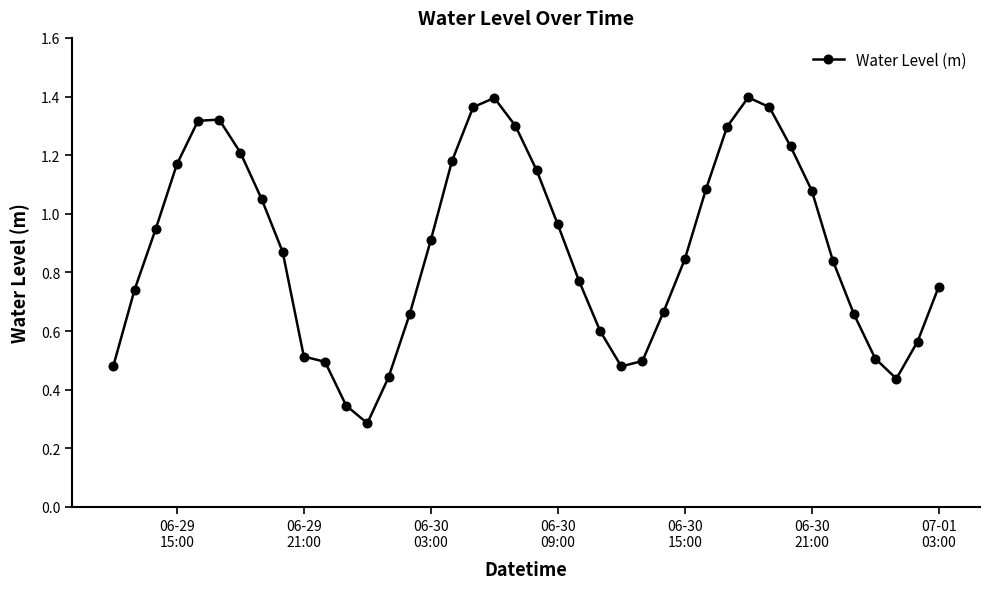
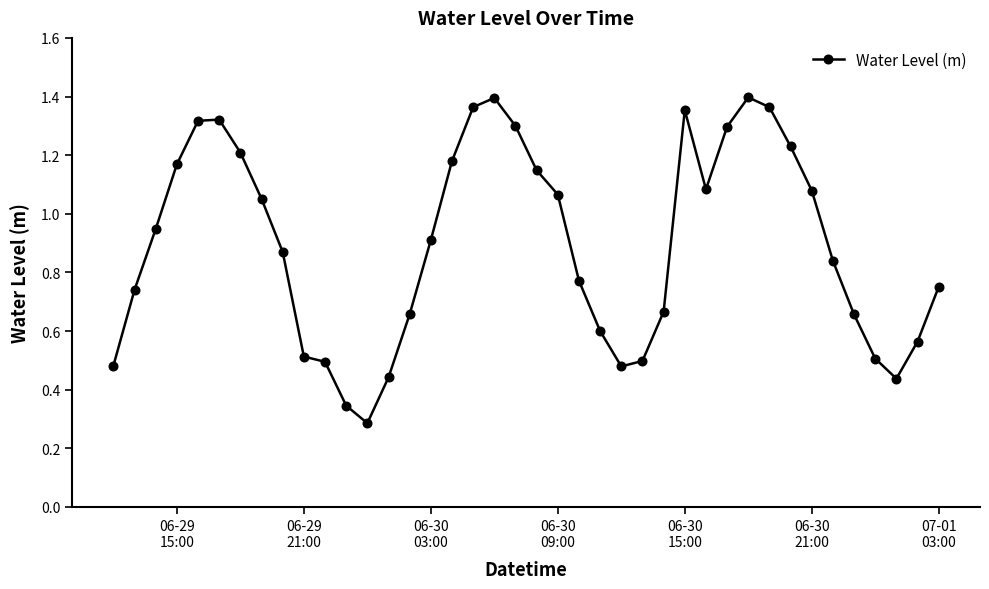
06-30 09:00: 0.96 -> 1.07
06-30 15:00: 0.84 -> 1.35
